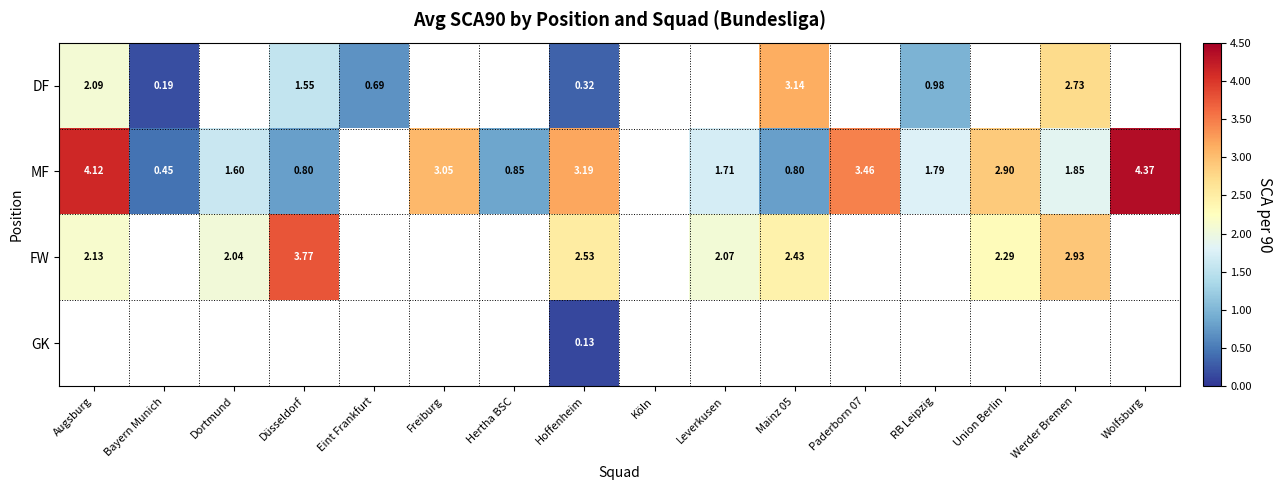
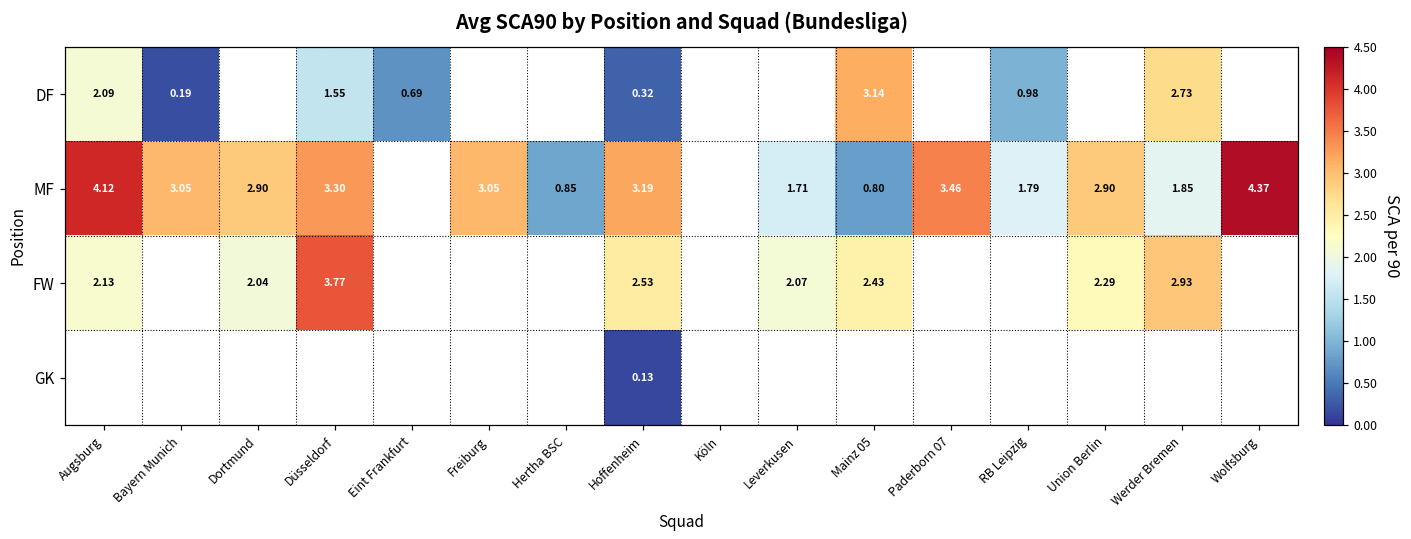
MF, Bayern Munich: 0.45 -> 3.05
MF, Dortmund: 1.60 -> 2.90
MF, Düsseldorf: 0.80 -> 3.30
